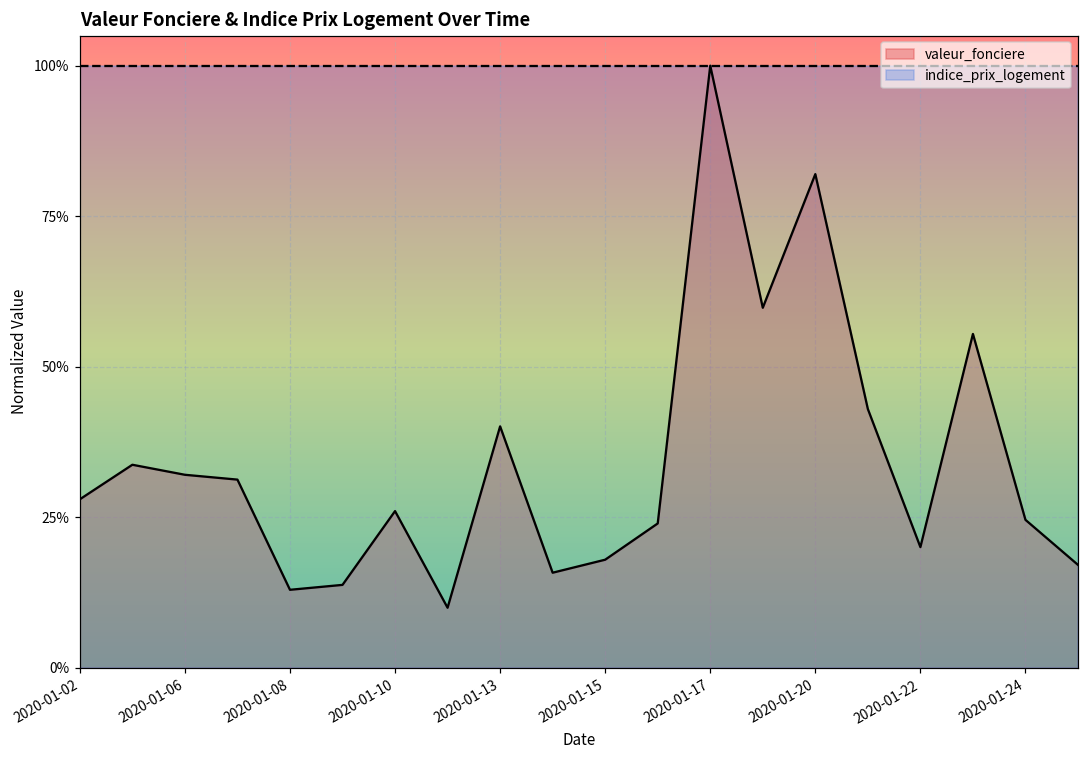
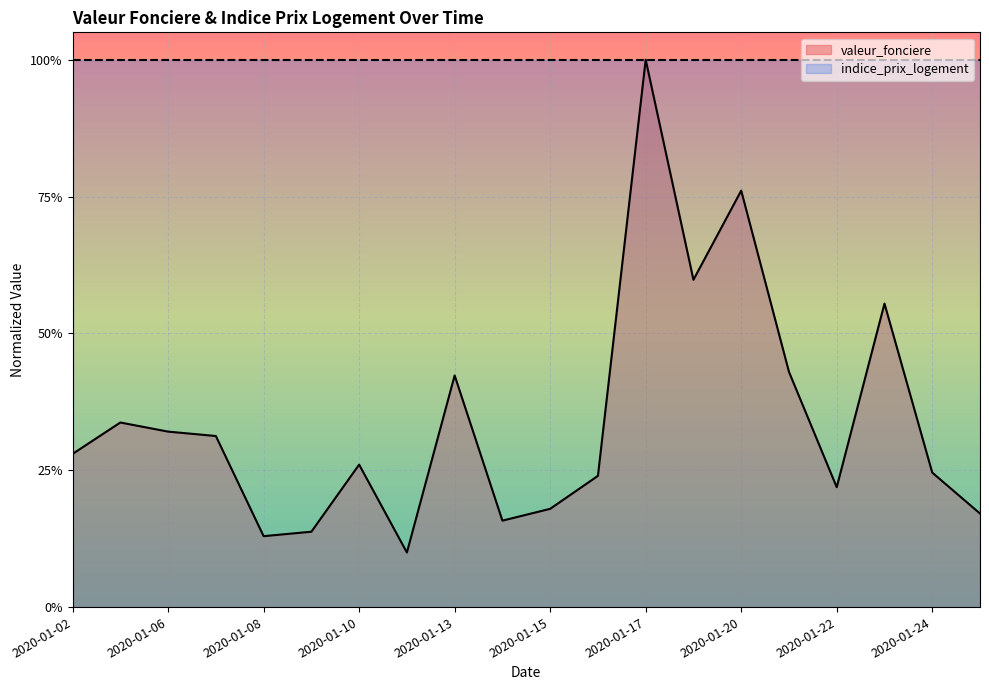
valeur_fonciere, 2020-01-13: 40% -> 42%
valeur_fonciere, 2020-01-20: 82% -> 76%
valeur_fonciere, 2020-01-22: 20% -> 22%
